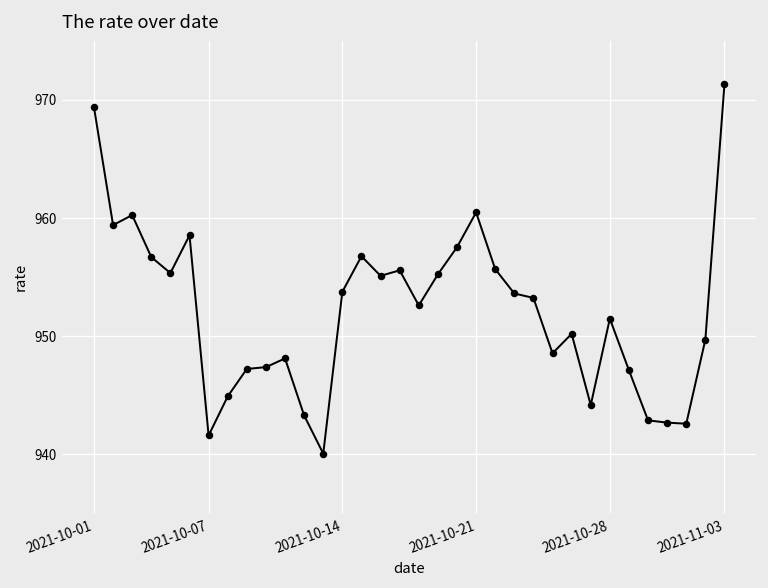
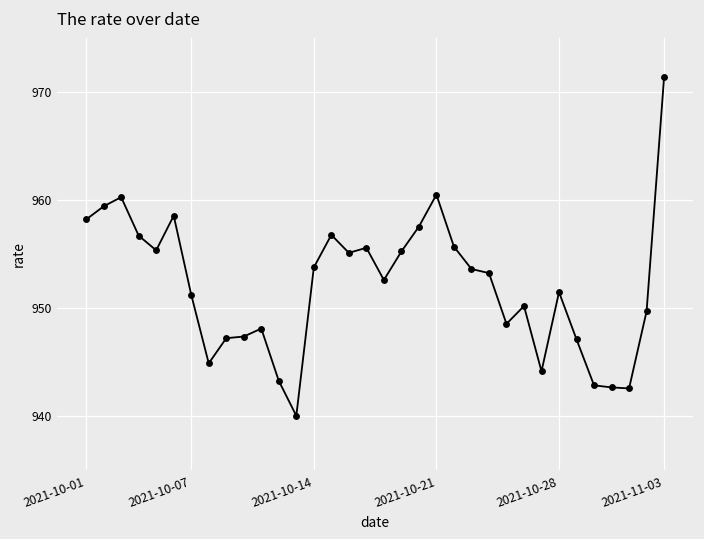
2021-10-01: 969 -> 958
2021-10-07: 942 -> 951
